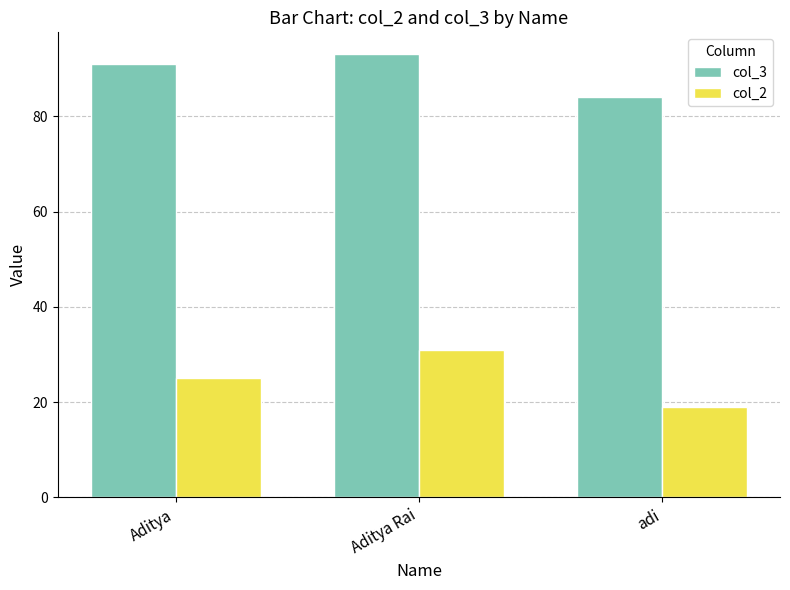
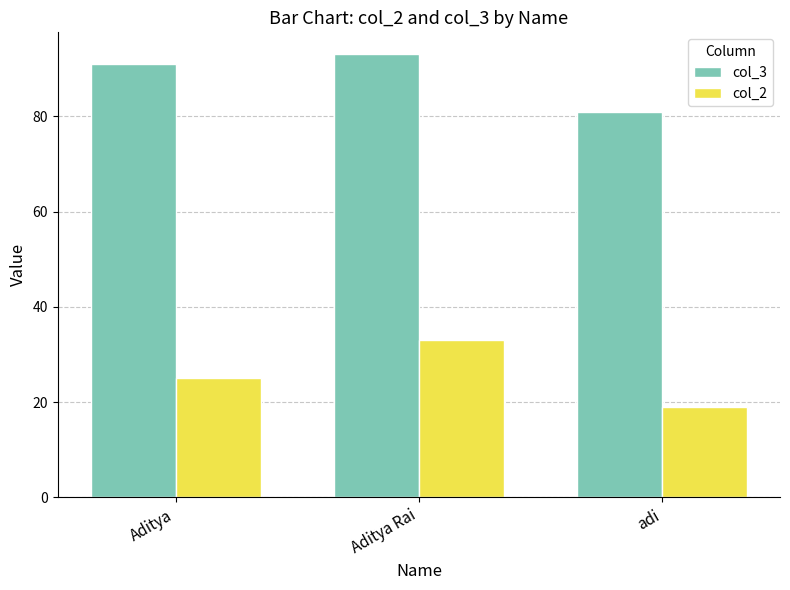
col_2, Aditya Rai: 31 -> 33
col_3, adi: 84 -> 81
